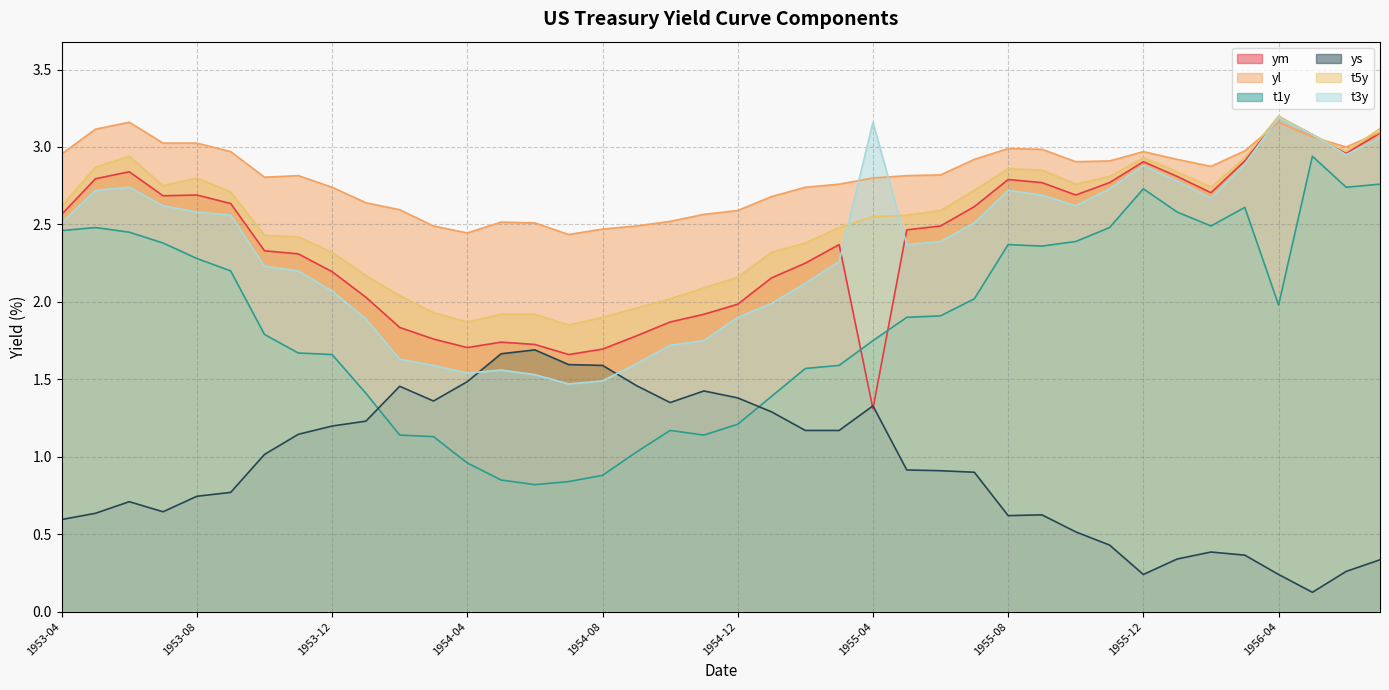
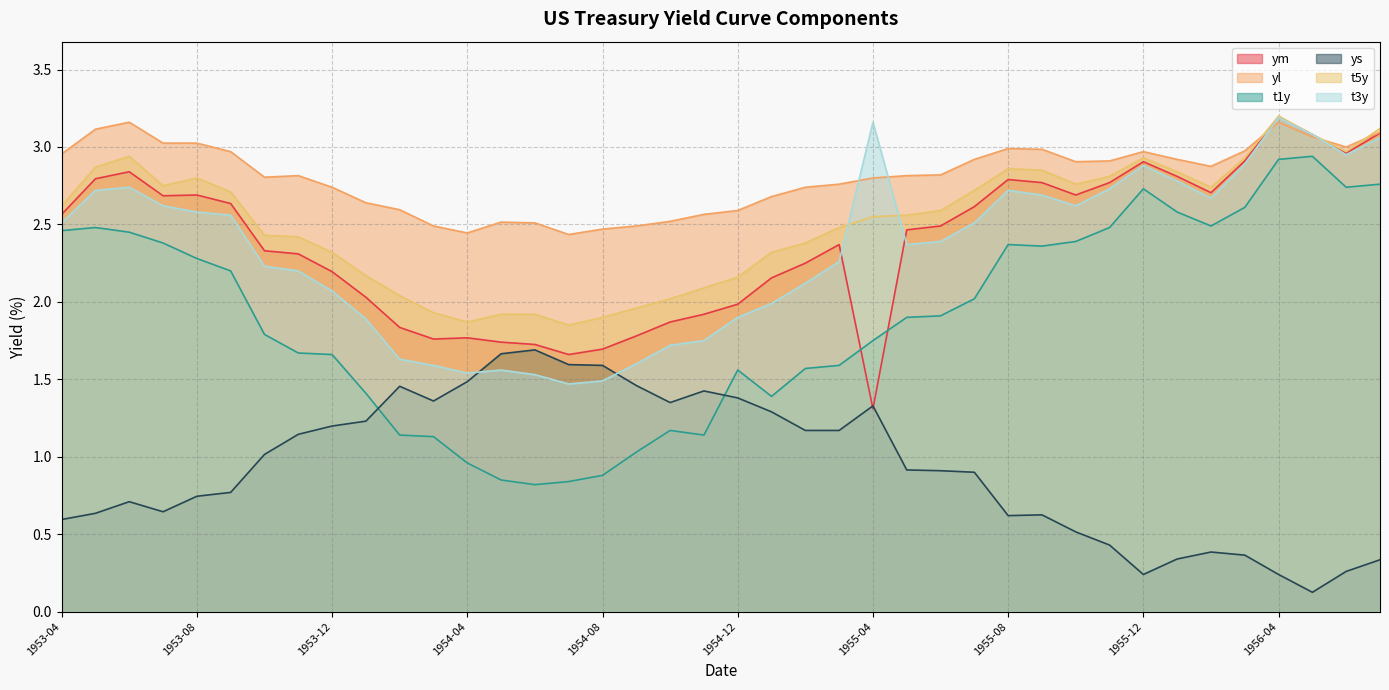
ym, 1954-04: 1.71 -> 1.77
t1y, 1954-12: 1.21 -> 1.56
t1y, 1956-04: 1.98 -> 2.92
